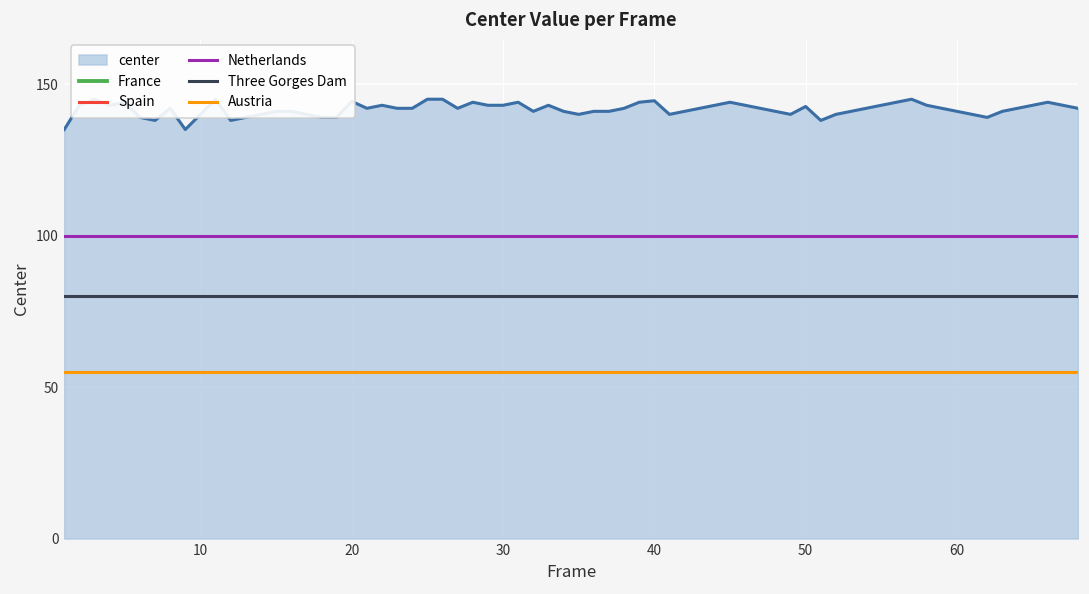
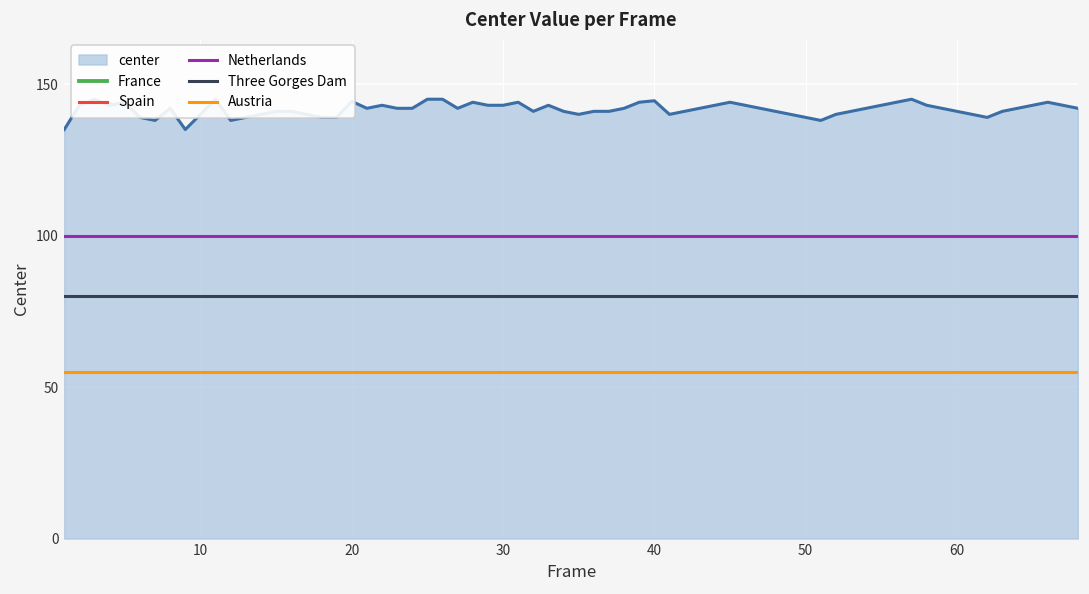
50: 143 -> 139
